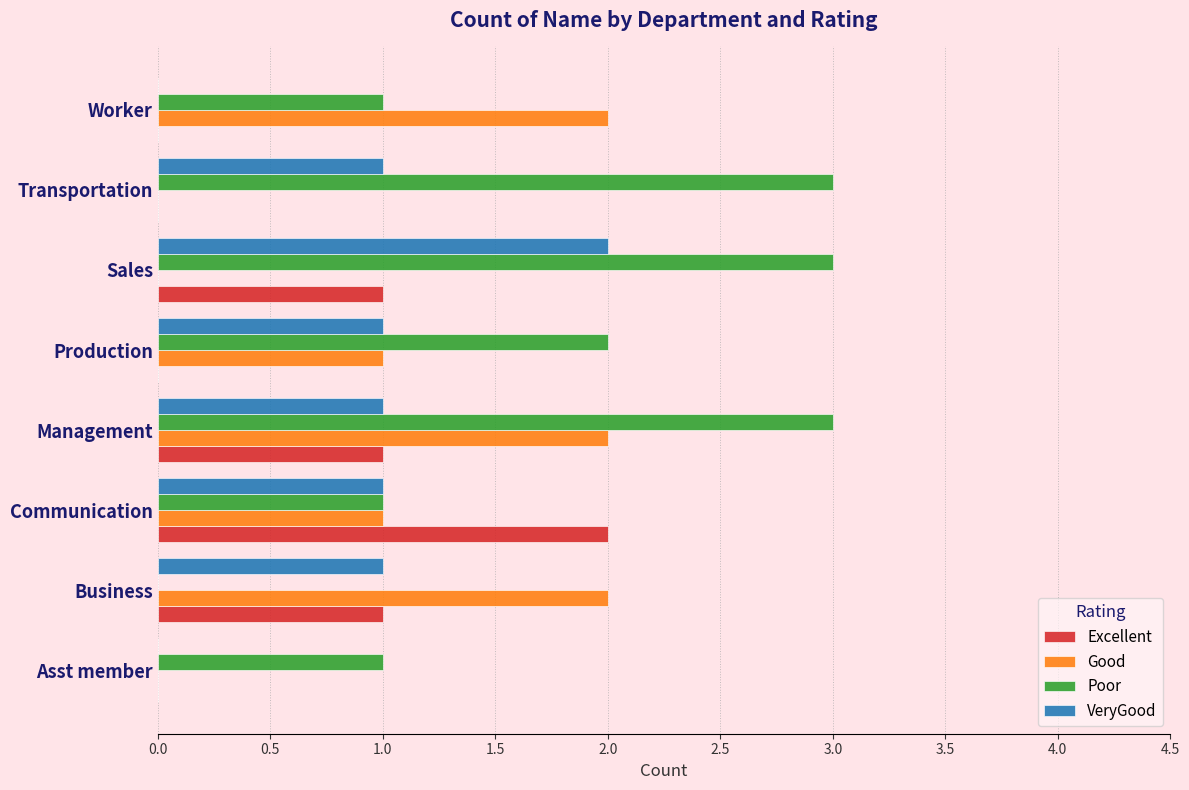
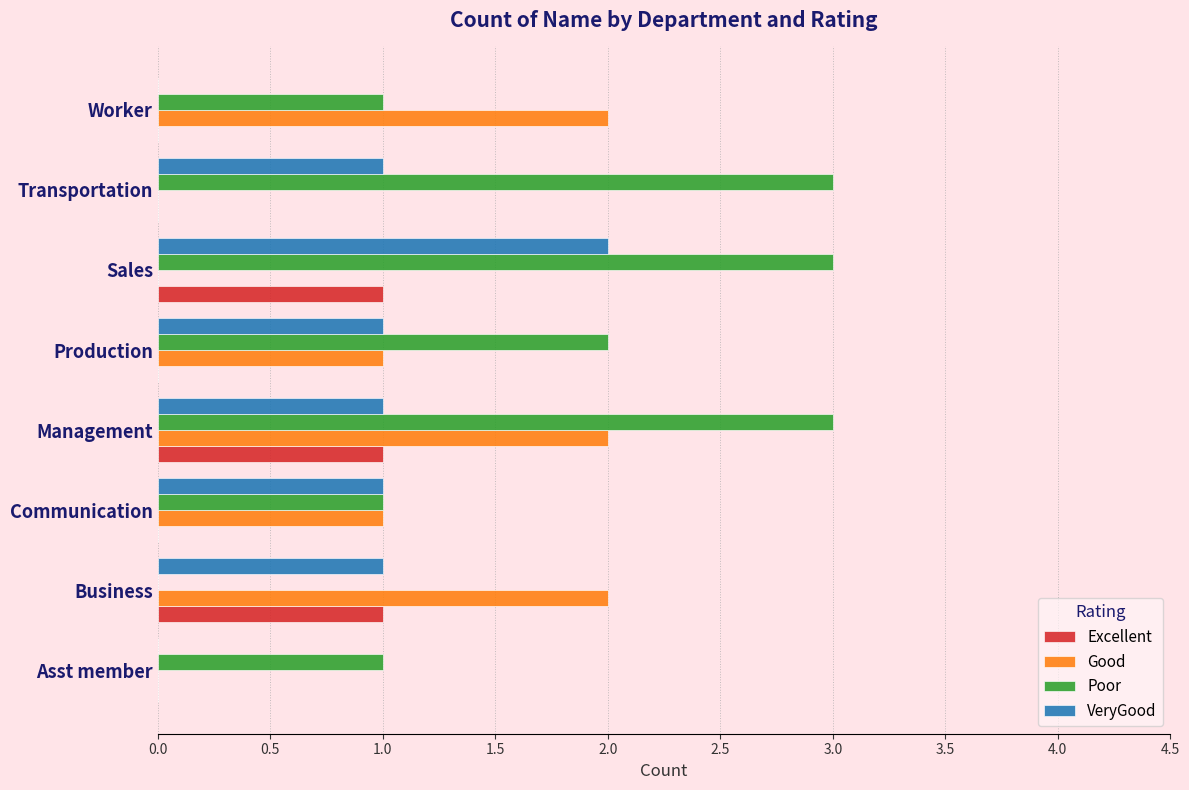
Excellent, Communication: 2 -> 0
